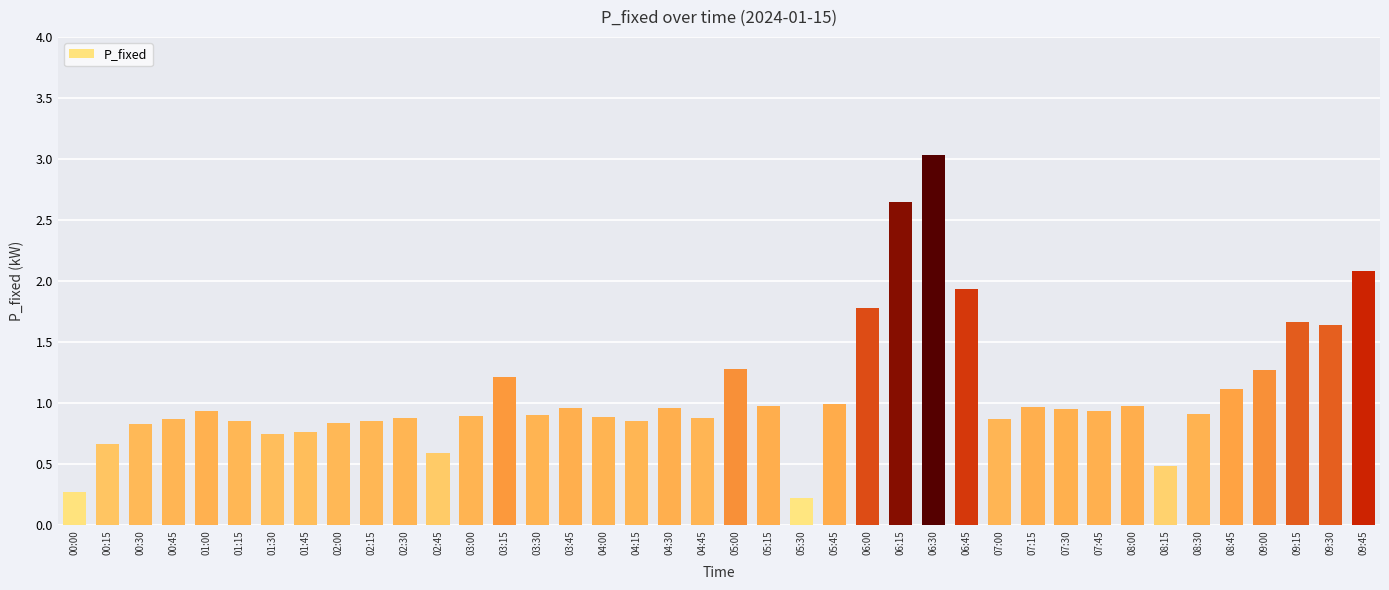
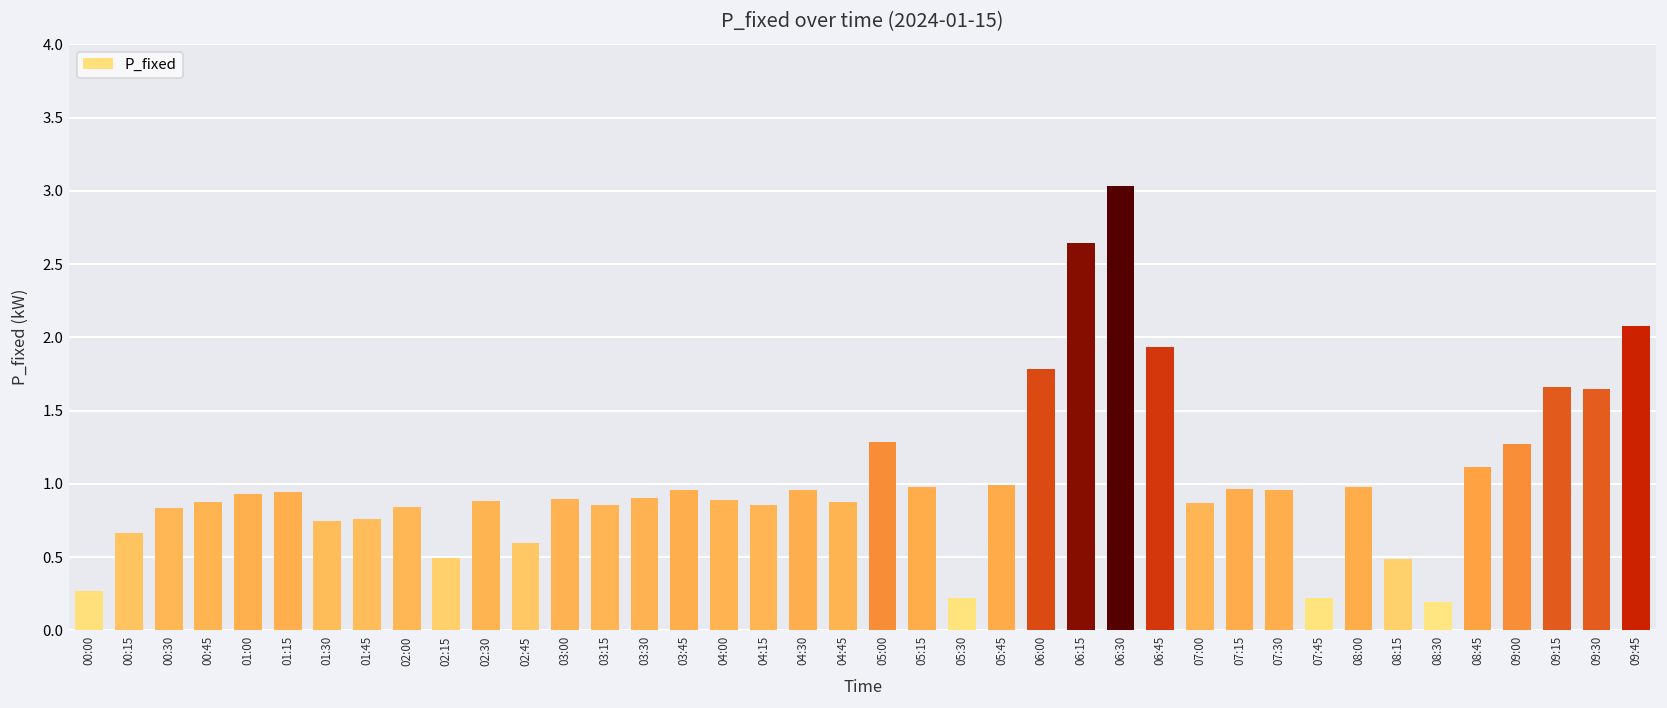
01:15: 0.85 -> 0.94
02:15: 0.86 -> 0.49
03:15: 1.21 -> 0.85
07:45: 0.93 -> 0.22
08:30: 0.91 -> 0.19
